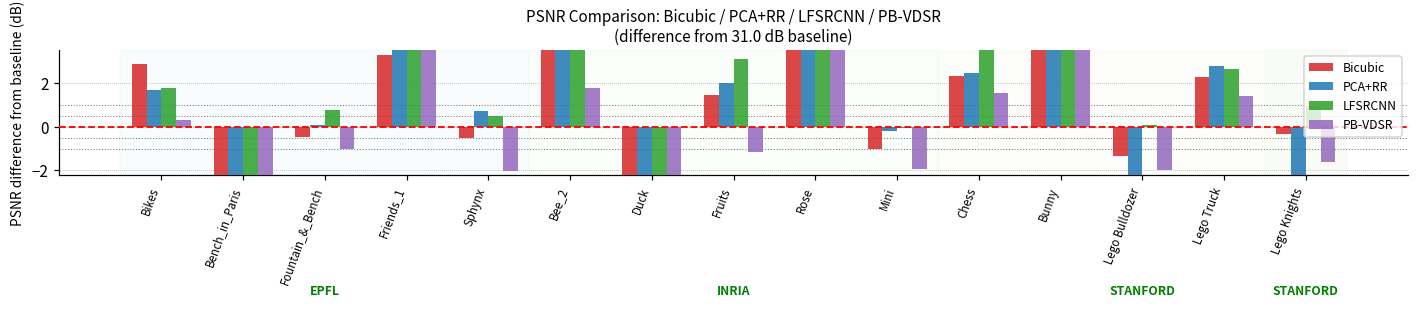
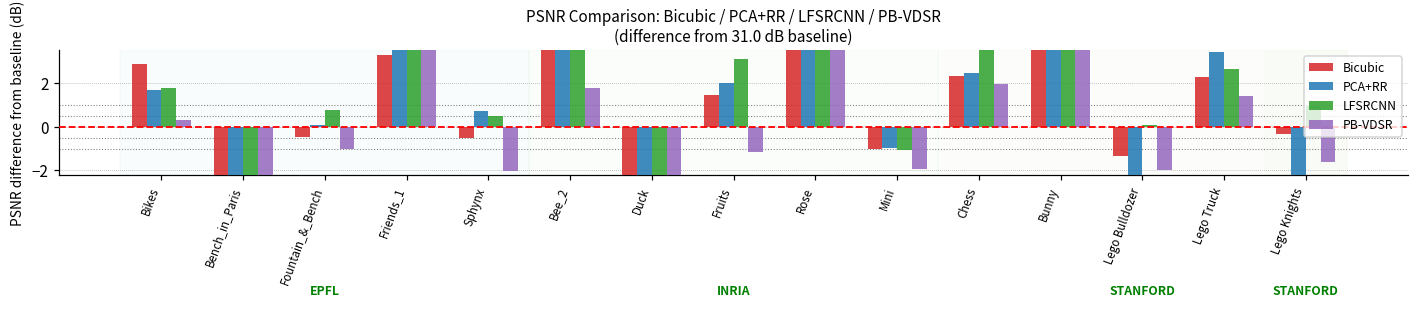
PCA+RR, Mini: -0.2 -> -1.0
LFSRCNN, Mini: 0.0 -> -1.1
PB-VDSR, Chess: 1.5 -> 2.0
PCA+RR, Lego Truck: 2.8 -> 3.4
